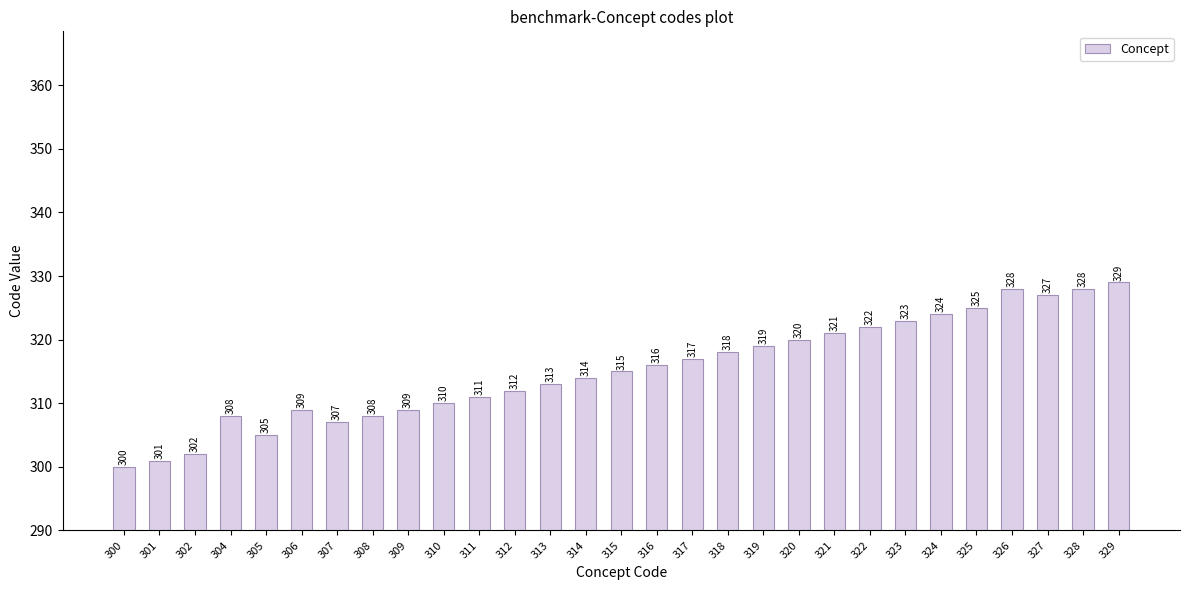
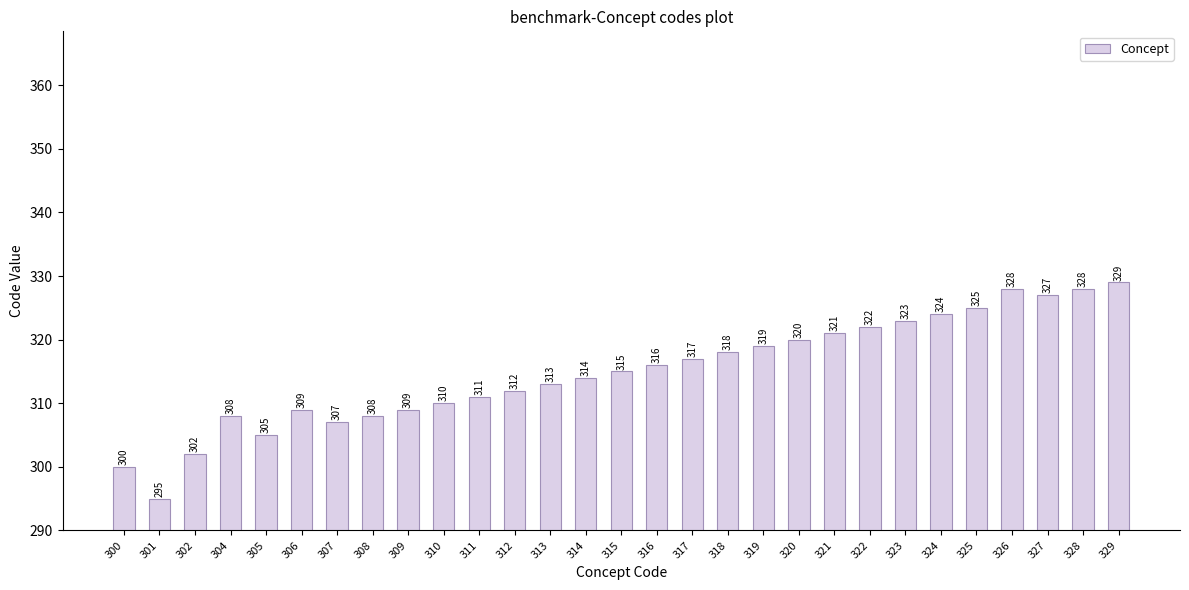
301: 301 -> 295
